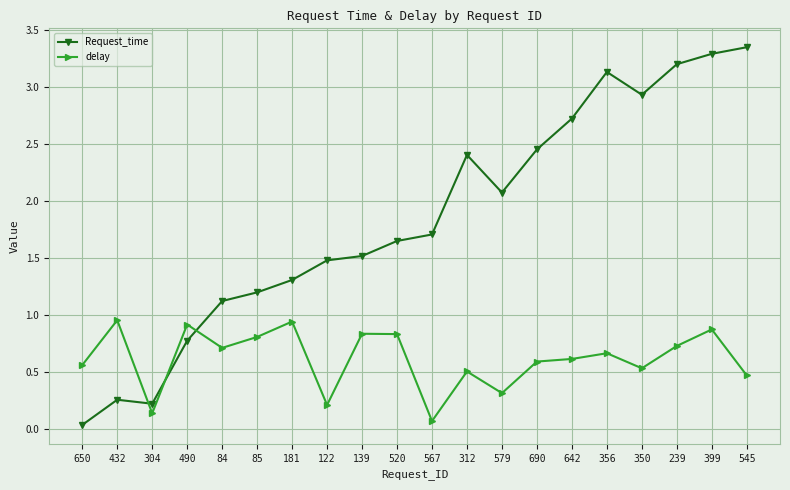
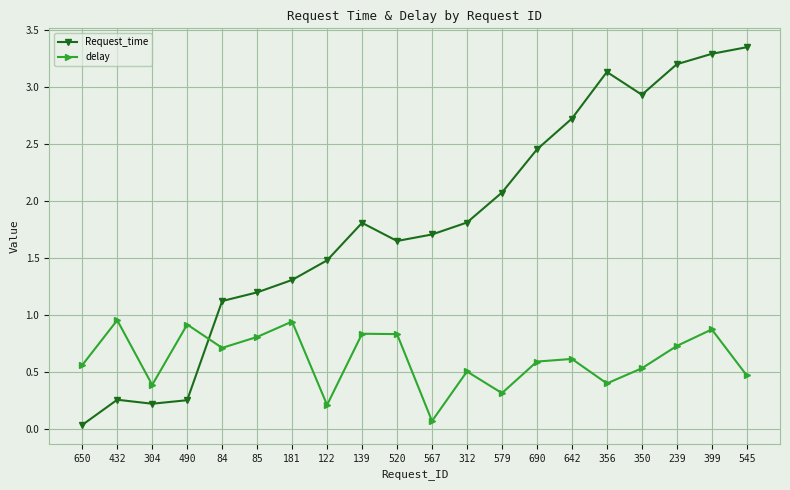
delay, 304: 0.14 -> 0.39
Request_time, 490: 0.78 -> 0.25
Request_time, 139: 1.52 -> 1.81
Request_time, 312: 2.41 -> 1.81
delay, 356: 0.67 -> 0.40
